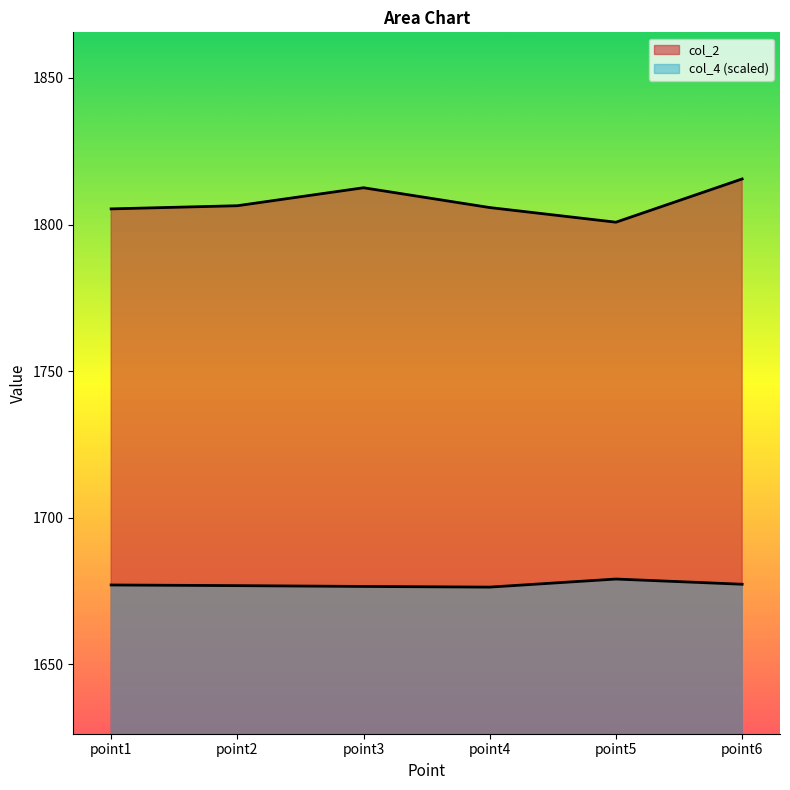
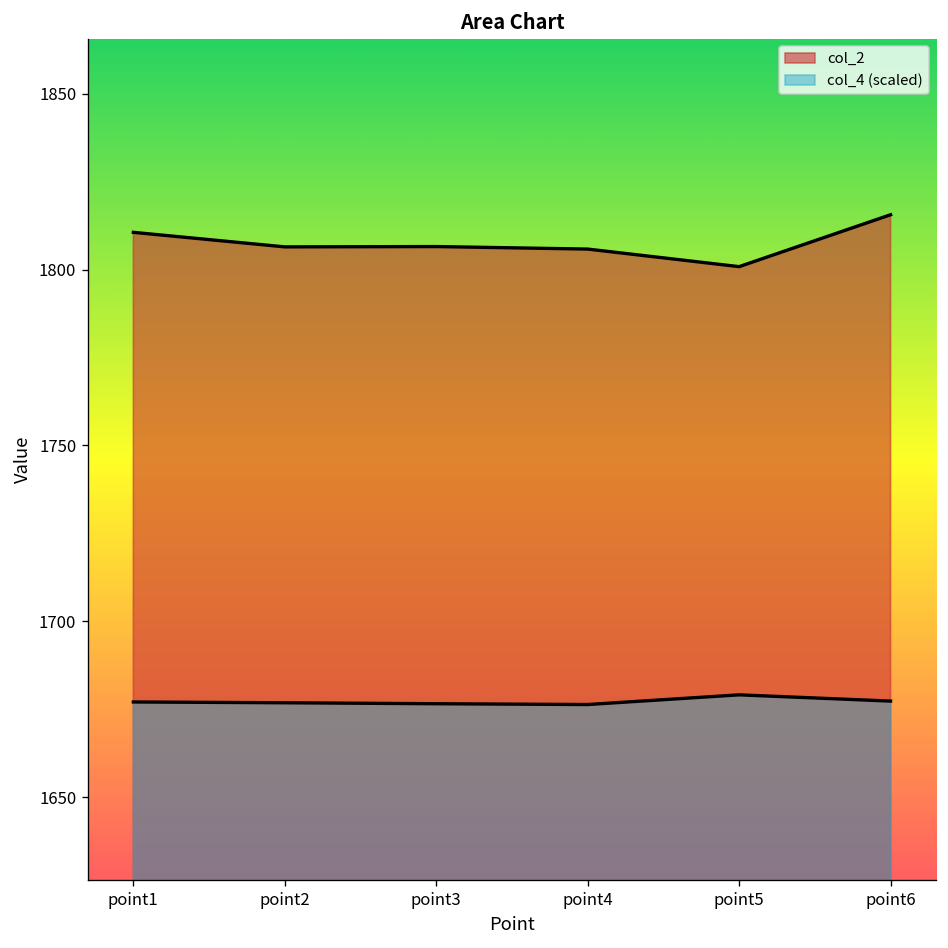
col_2, point1: 1805 -> 1811
col_2, point3: 1813 -> 1807
